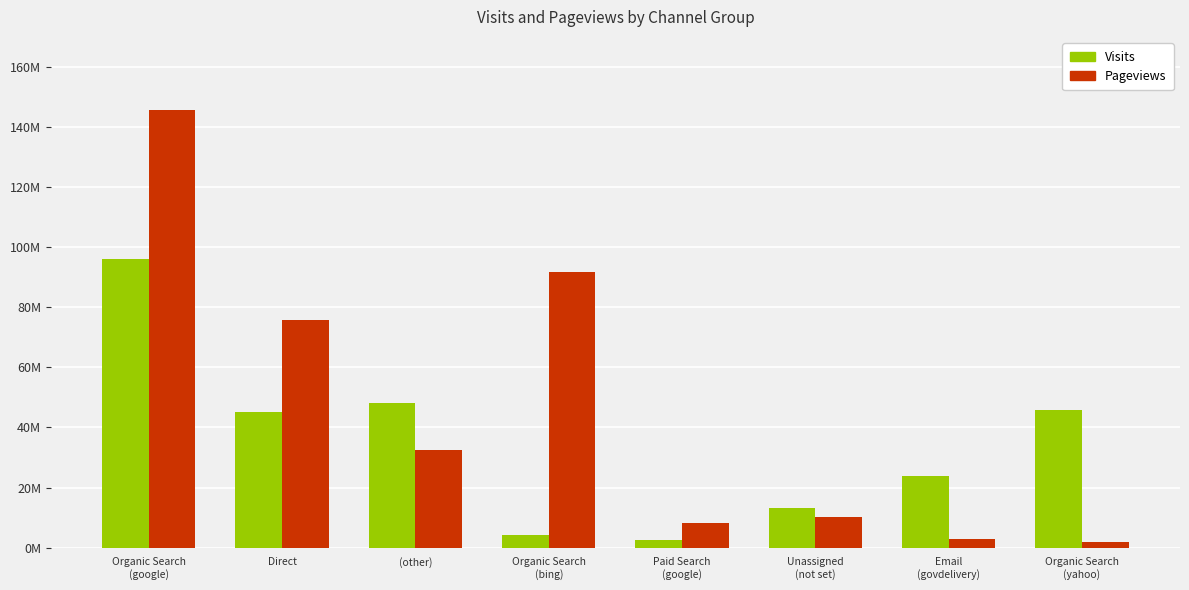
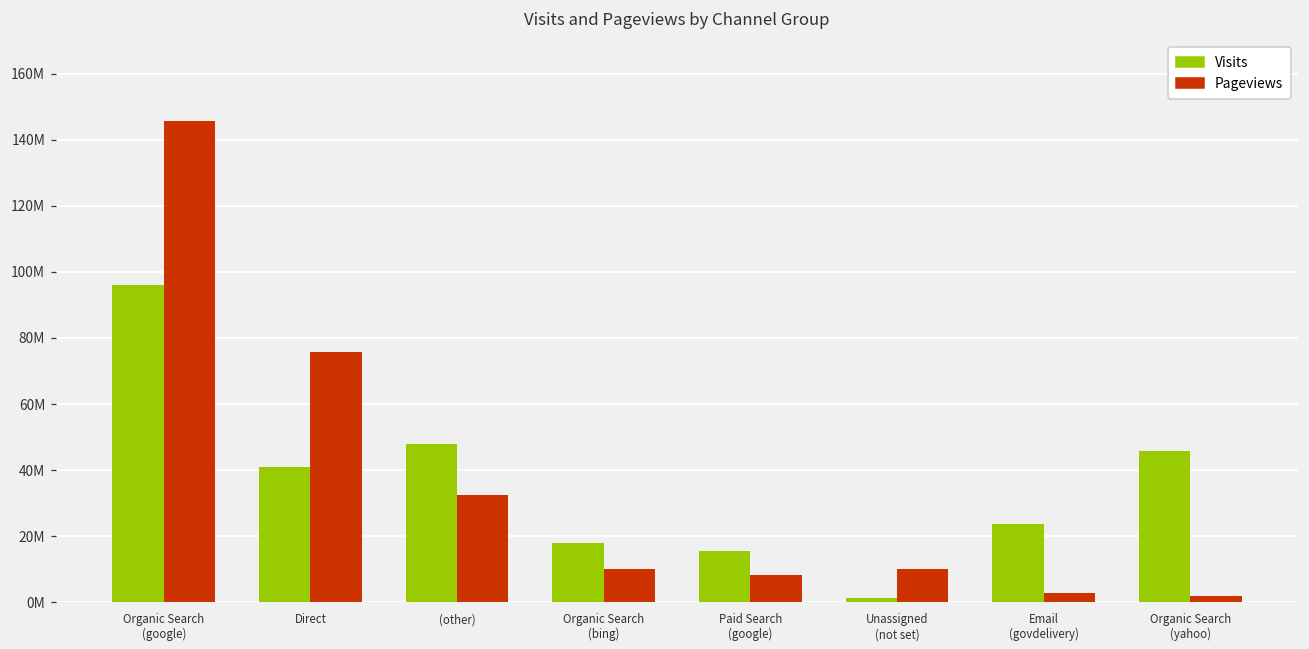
Visits, Direct: 45000000 -> 41000000
Visits, Organic Search (bing): 4000000 -> 18000000
Pageviews, Organic Search (bing): 92000000 -> 10000000
Visits, Paid Search (google): 3000000 -> 16000000
Visits, Unassigned (not set): 13000000 -> 1000000
